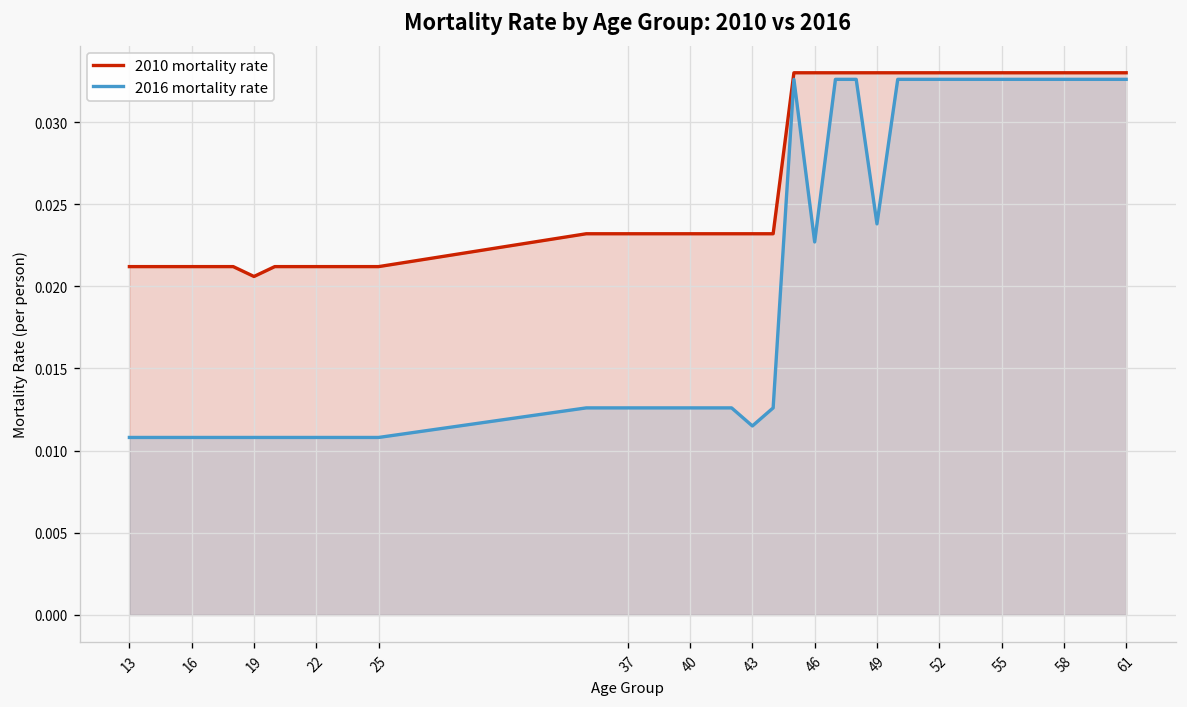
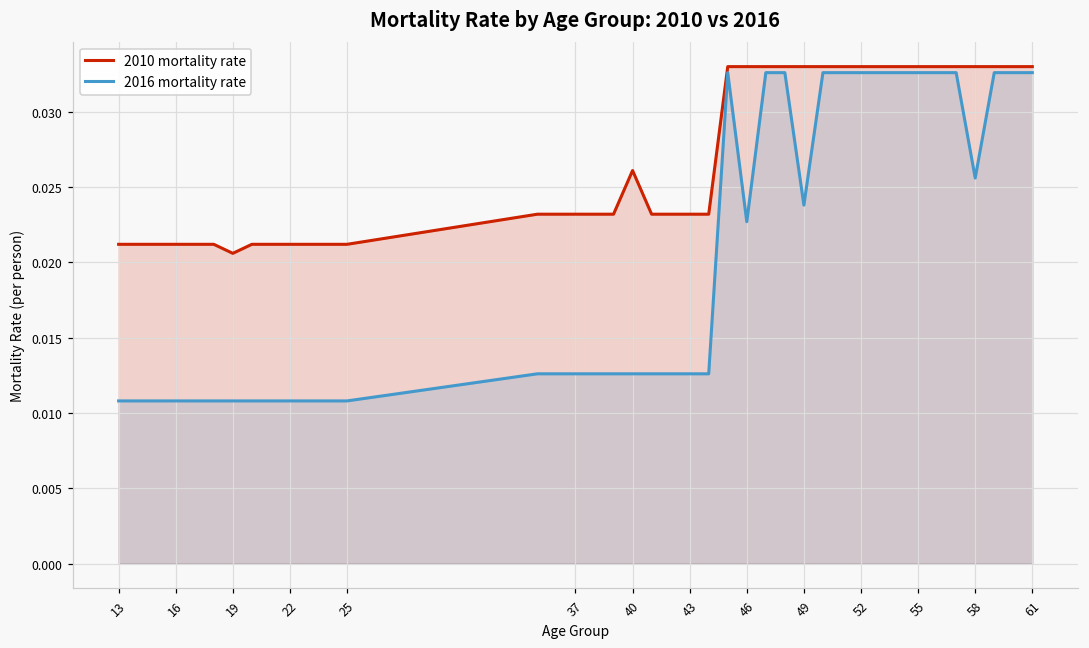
2010 mortality rate, 40: 0.0232 -> 0.0261
2016 mortality rate, 43: 0.0115 -> 0.0126
2016 mortality rate, 58: 0.0326 -> 0.0256
